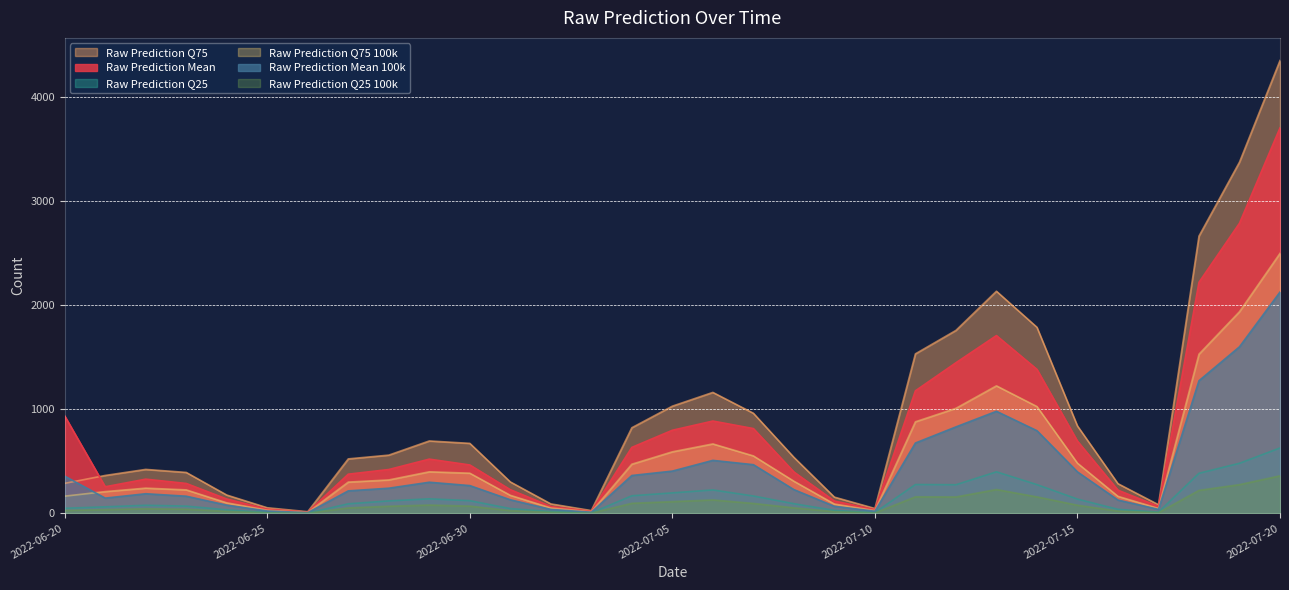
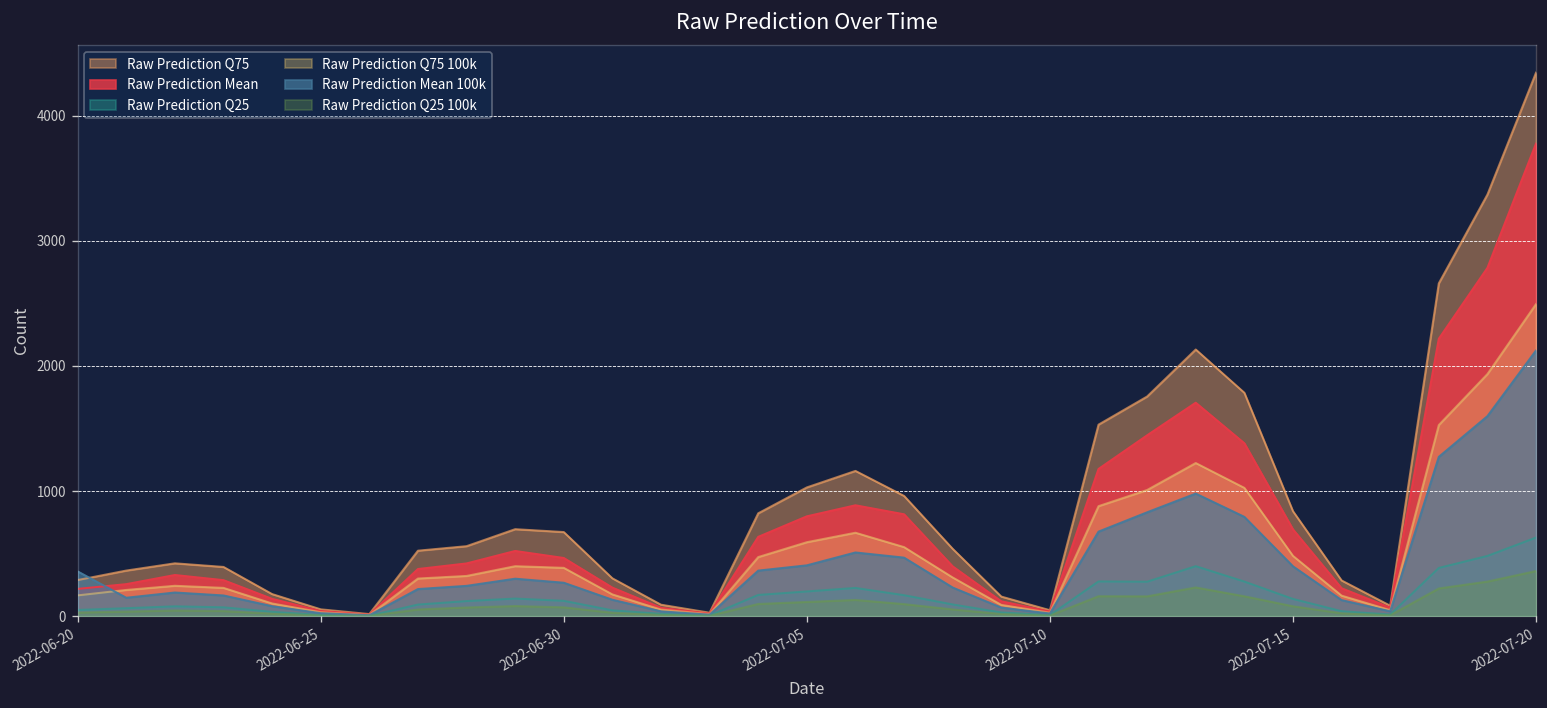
Raw Prediction Mean, 2022-06-20: 940 -> 220
Raw Prediction Mean, 2022-07-20: 3700 -> 3780
